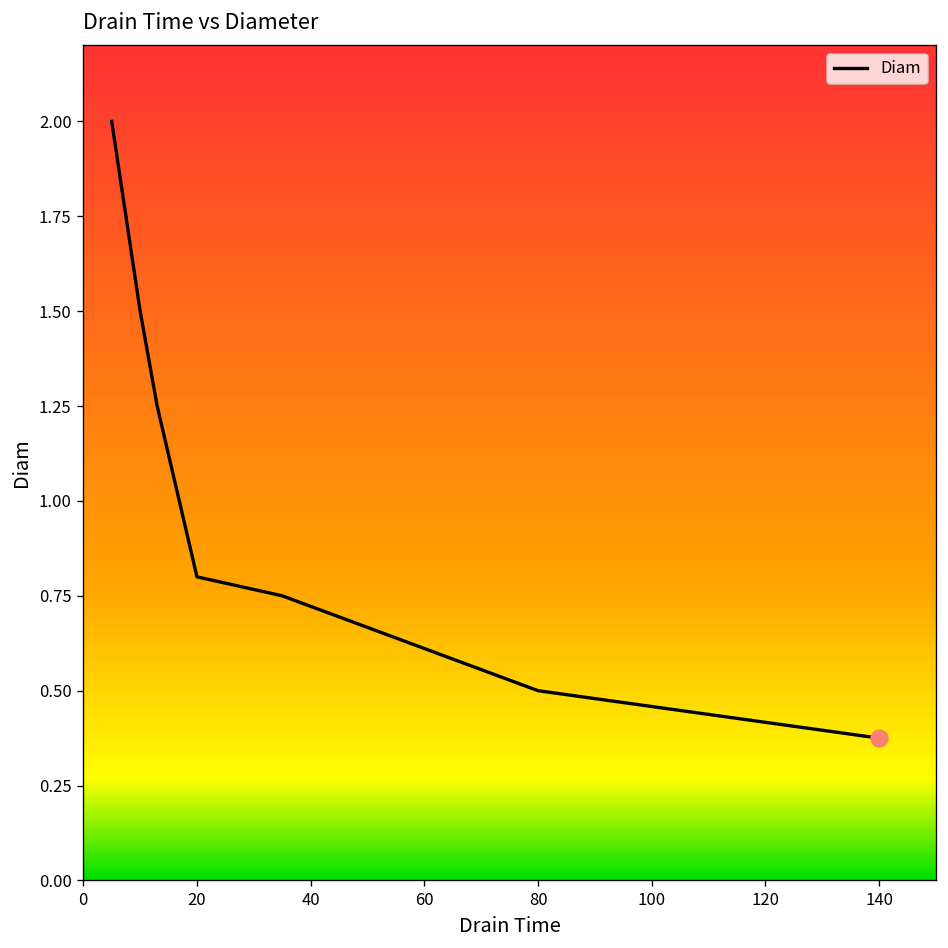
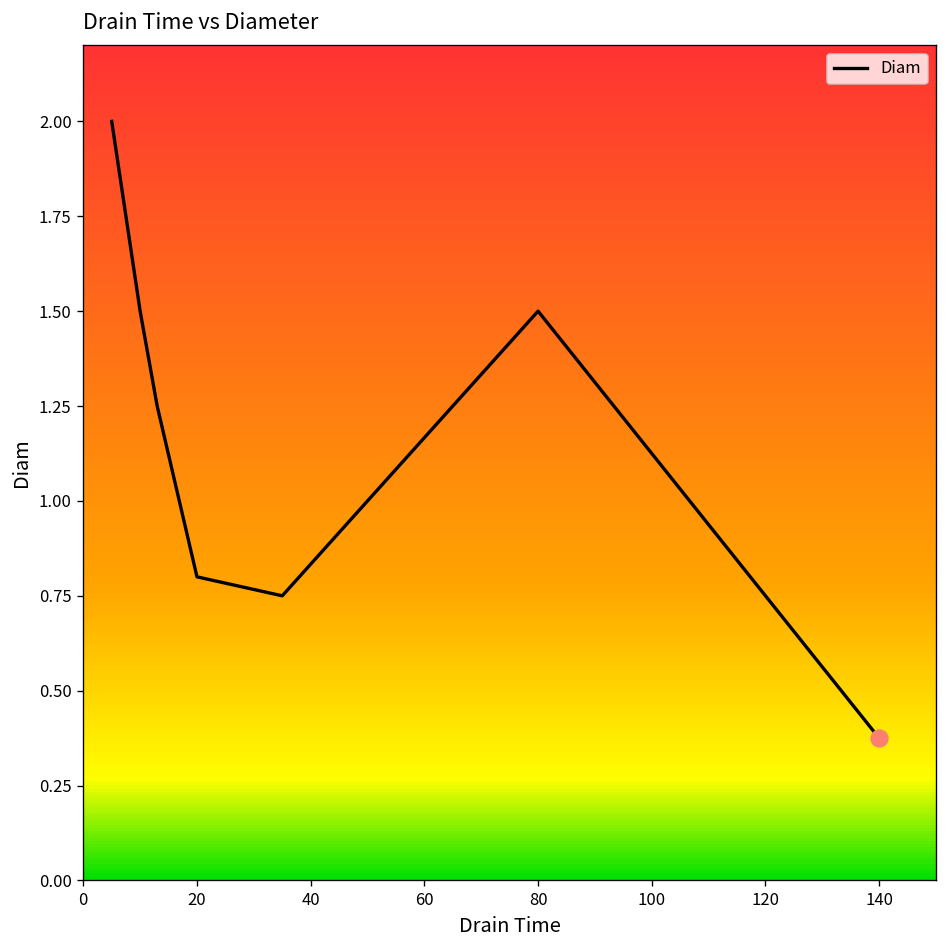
Diam, 80: 0.5 -> 1.5
